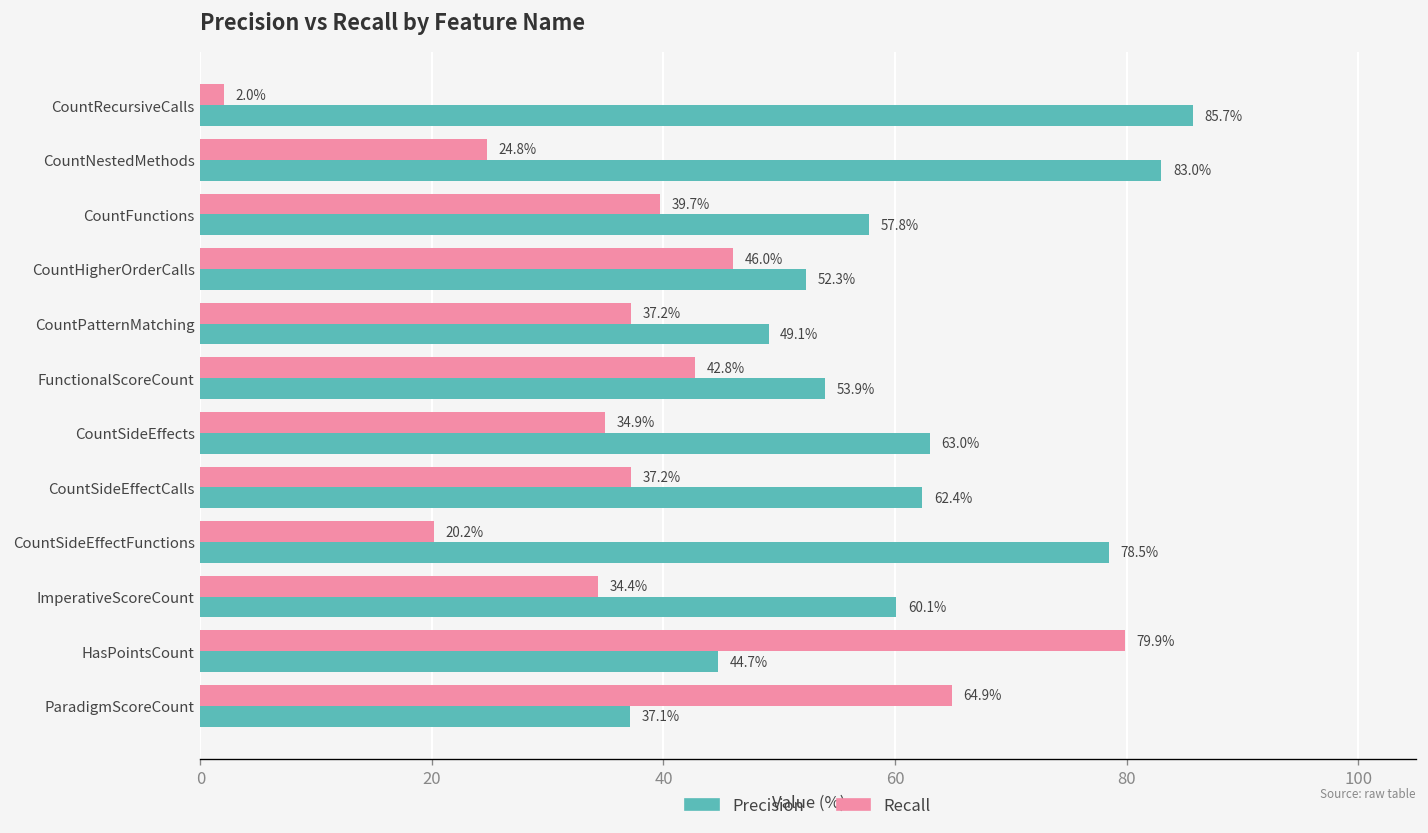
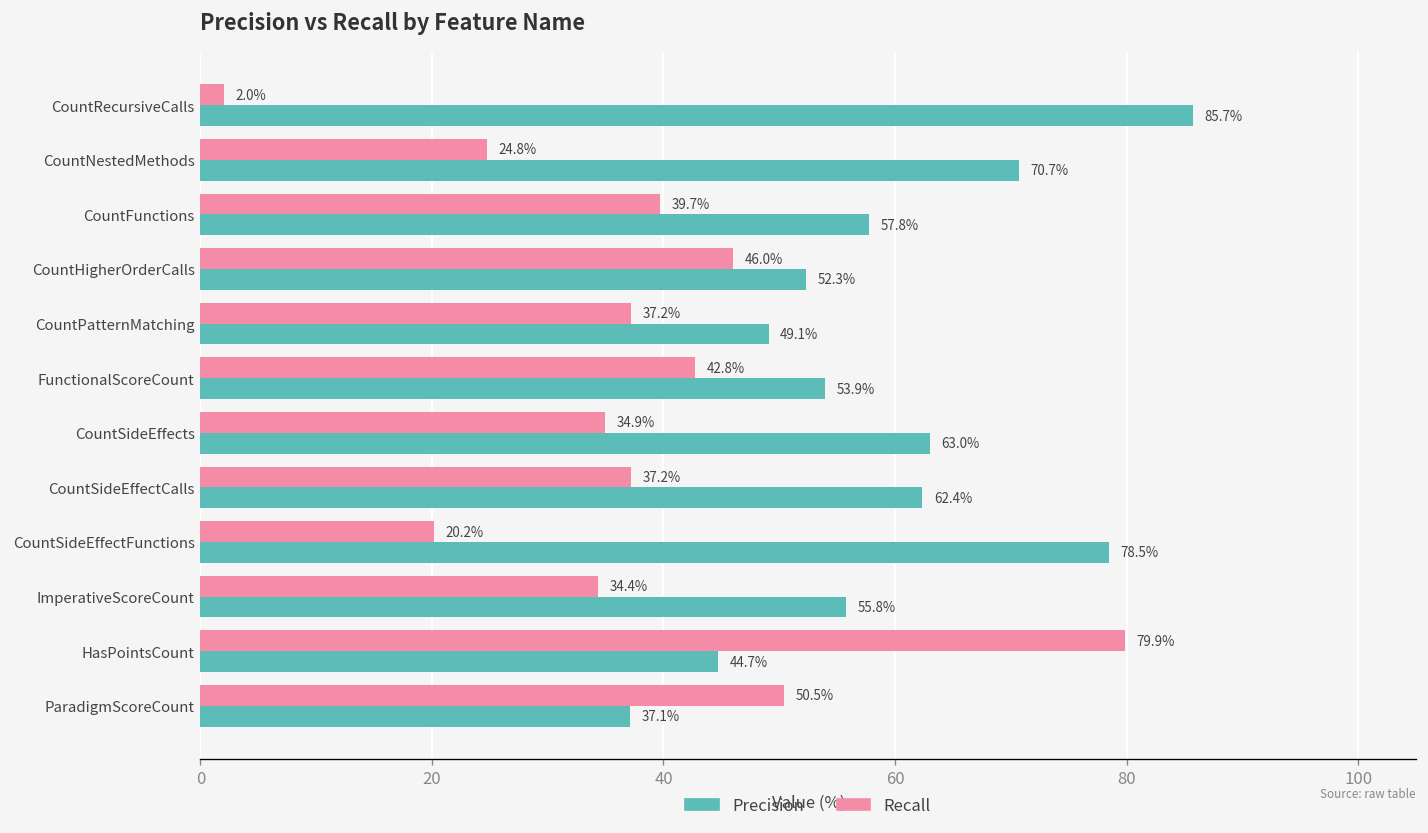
Precision, CountNestedMethods: 83.0% -> 70.7%
Precision, ImperativeScoreCount: 60.1% -> 55.8%
Recall, ParadigmScoreCount: 64.9% -> 50.5%
